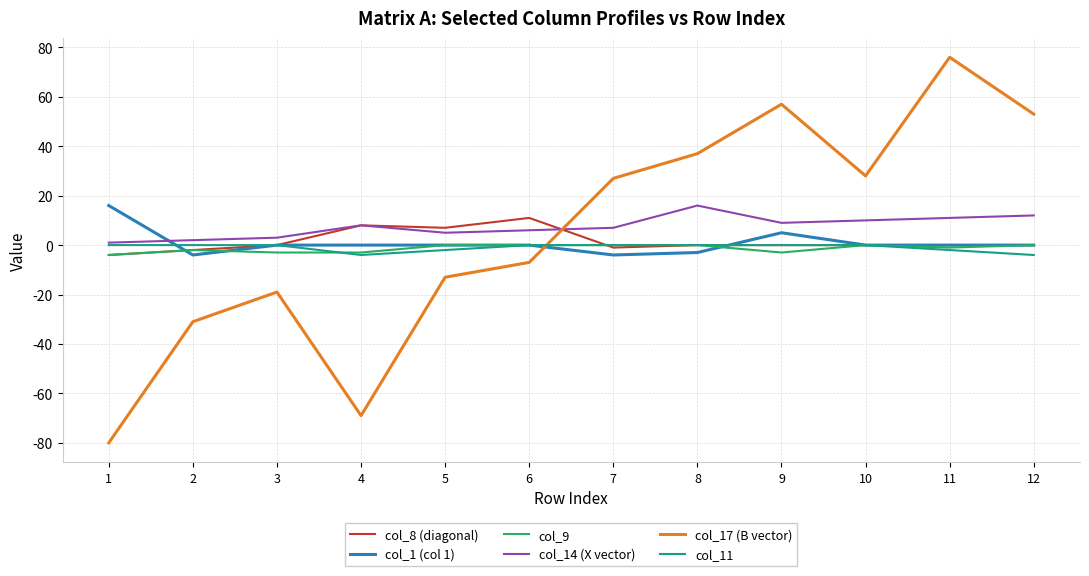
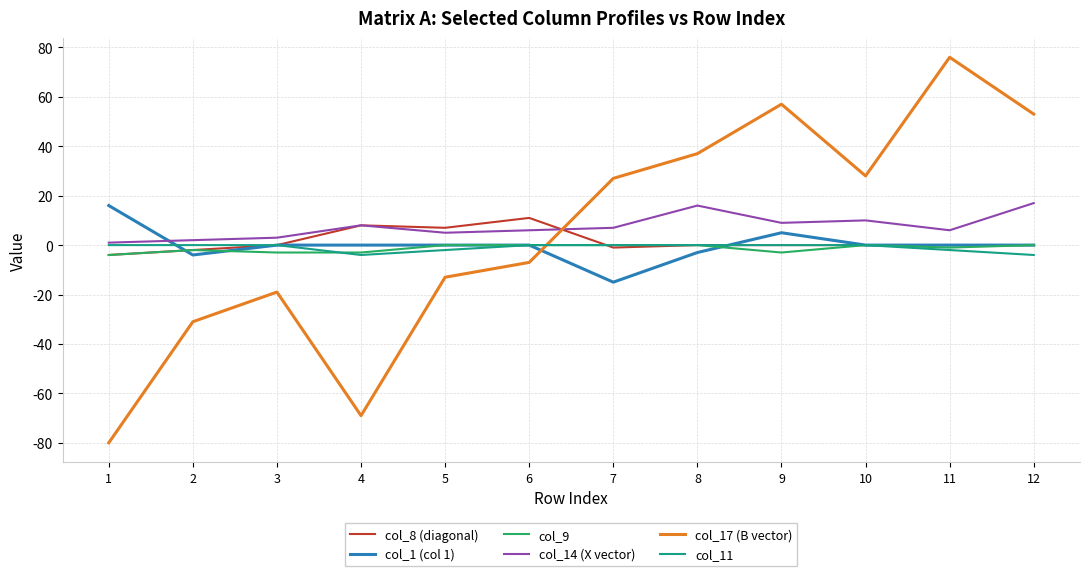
col_1 (col 1), 7: -4 -> -15
col_14 (X vector), 11: 11 -> 6
col_14 (X vector), 12: 12 -> 17
